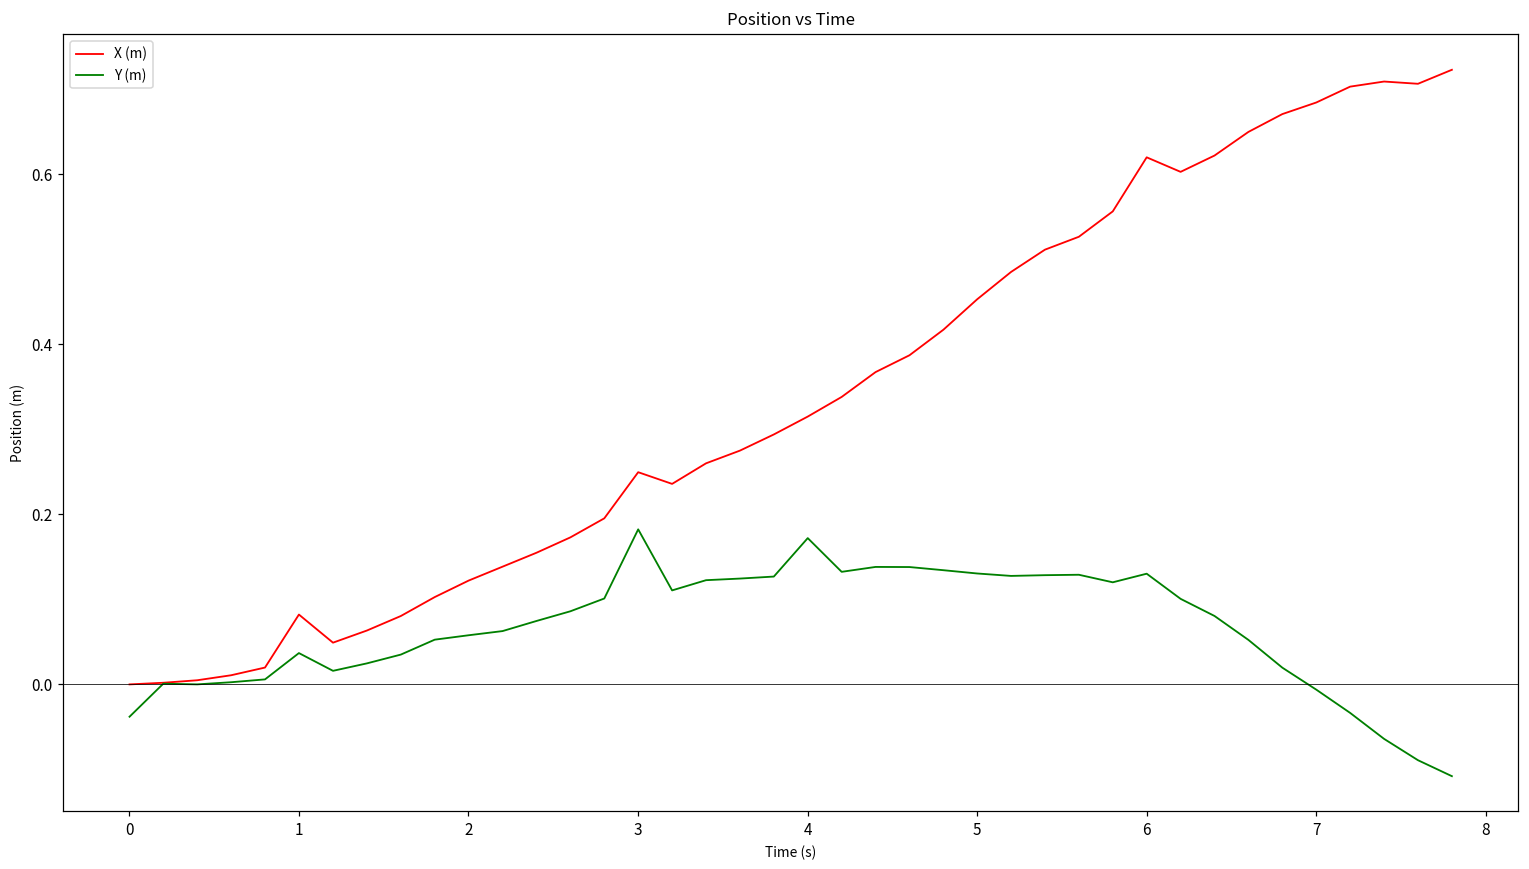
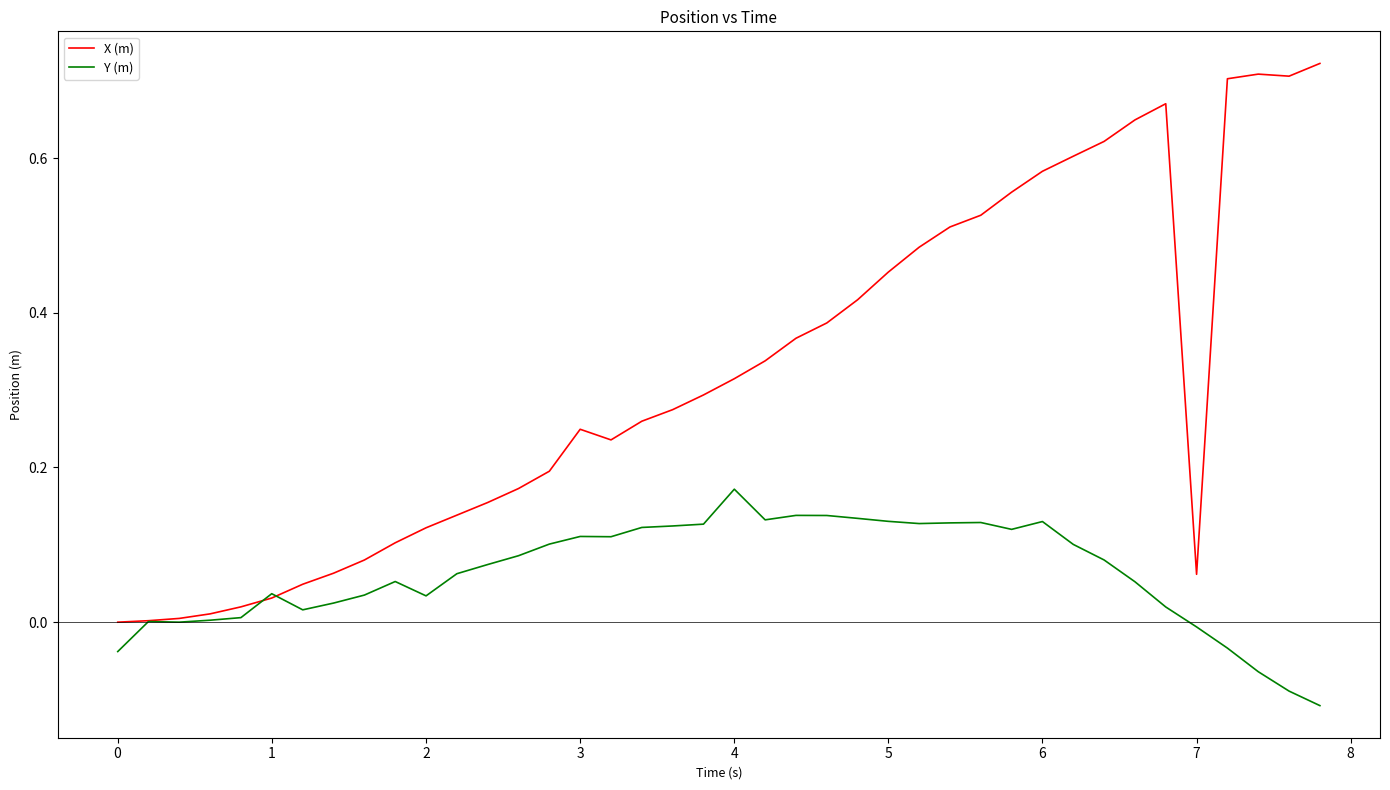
X (m), 1: 0.08 -> 0.03
Y (m), 2: 0.06 -> 0.03
Y (m), 3: 0.18 -> 0.11
X (m), 6: 0.62 -> 0.58
X (m), 7: 0.68 -> 0.06
